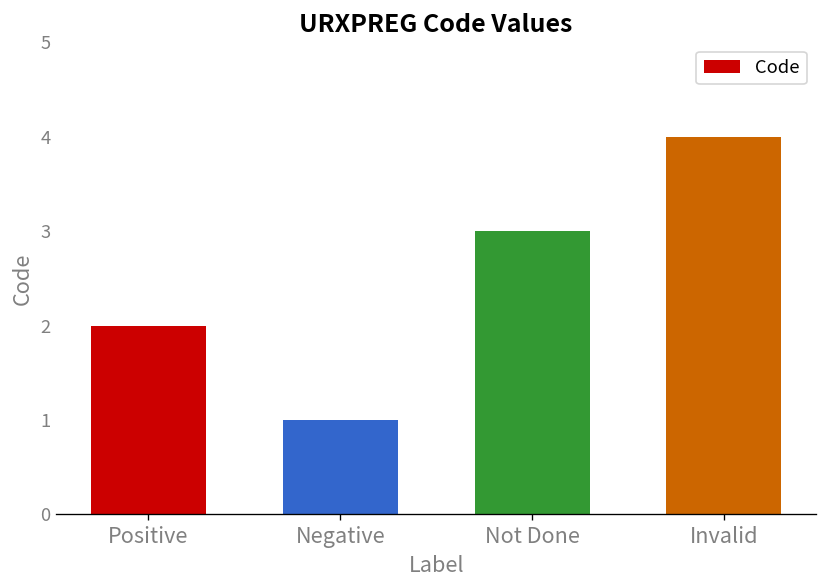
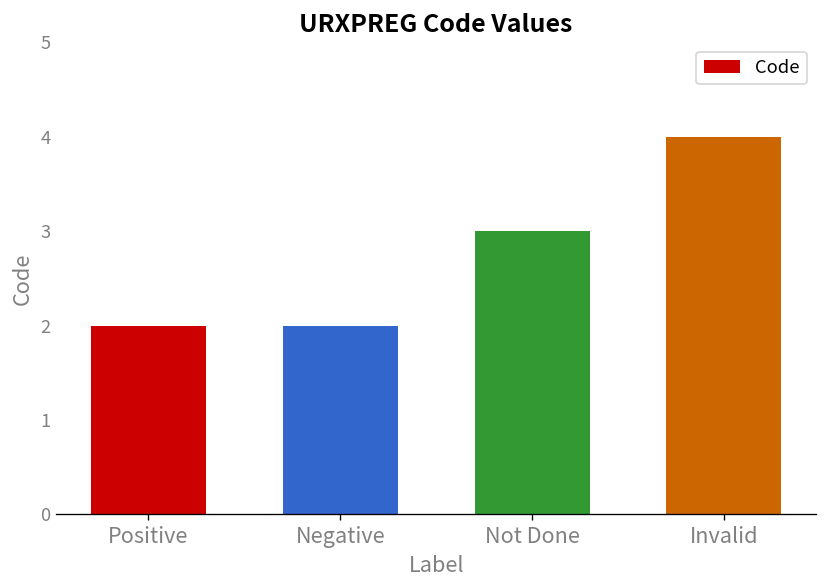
Negative: 1 -> 2
